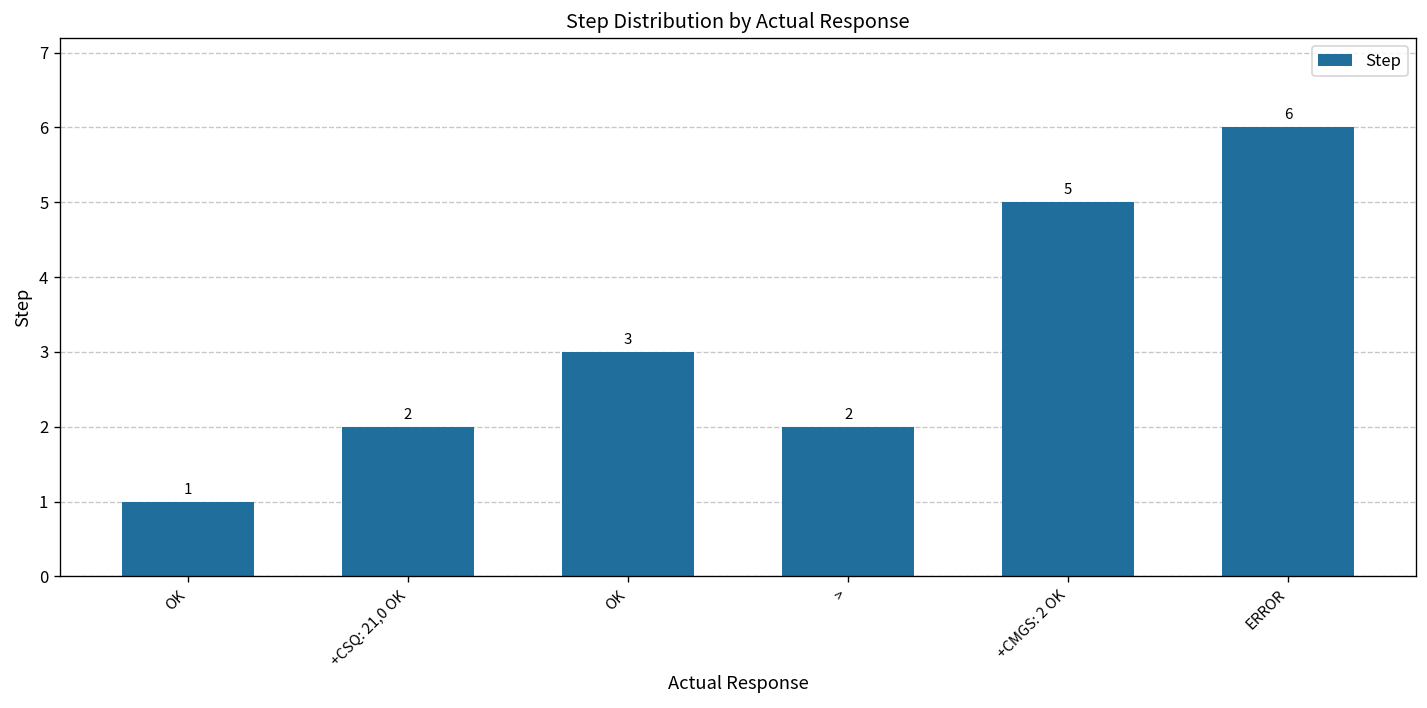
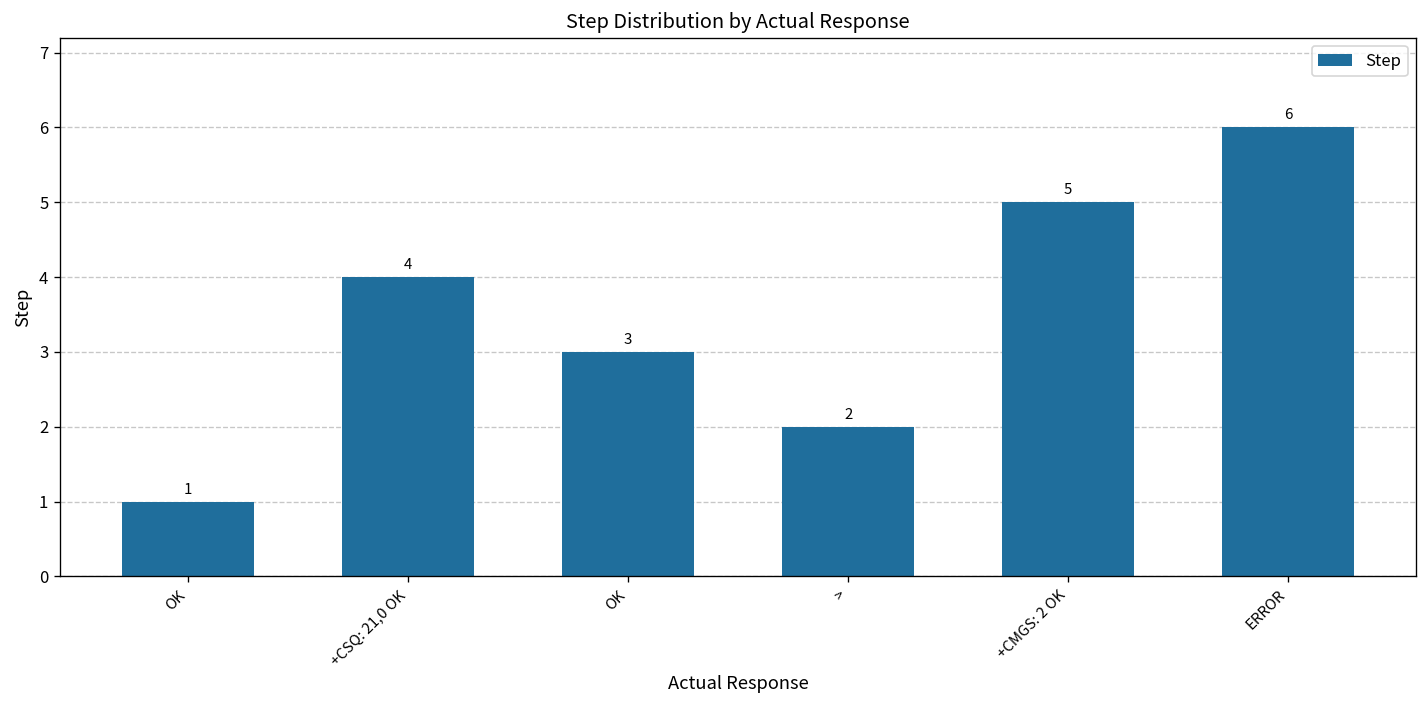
+CSQ: 21,0 OK: 2 -> 4
